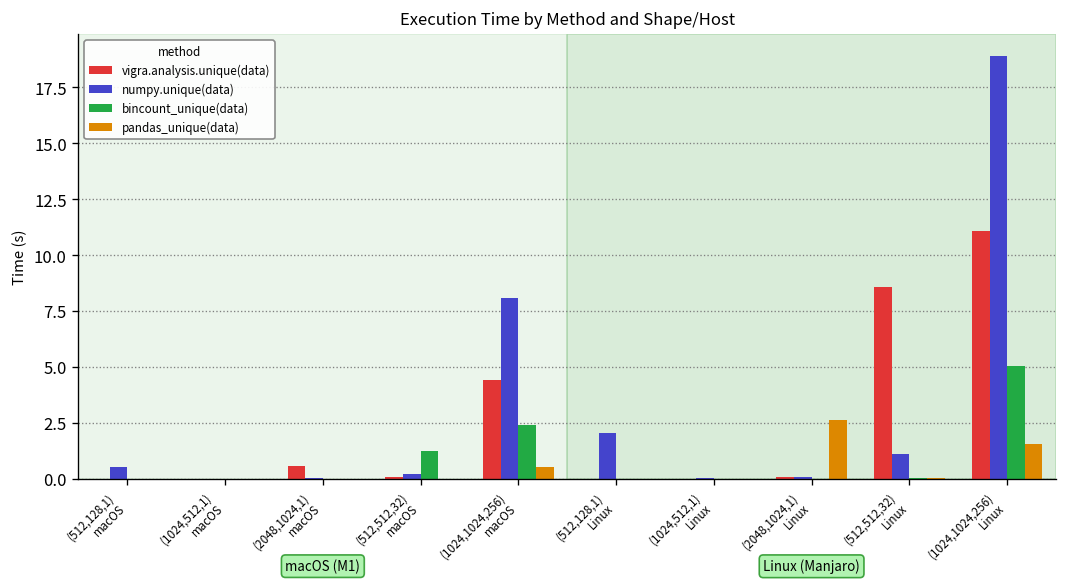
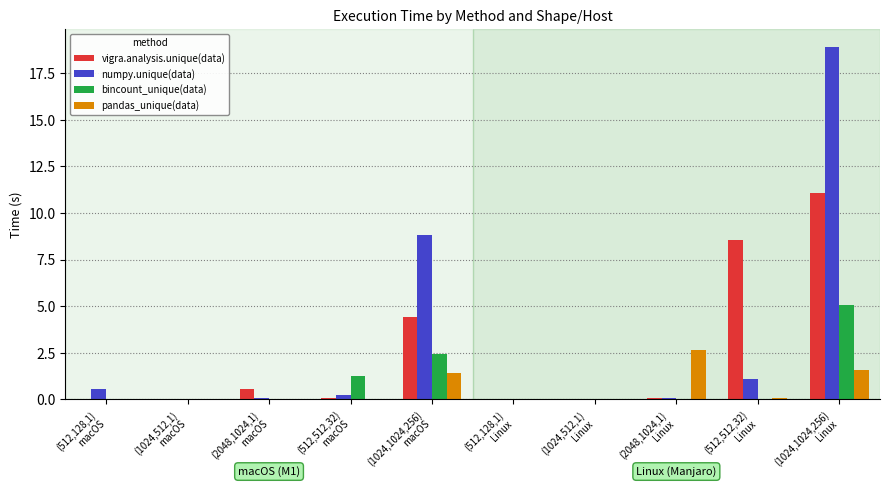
numpy.unique(data), (1024,1024,256) macOS: 8.1 -> 8.8
pandas_unique(data), (1024,1024,256) macOS: 0.5 -> 1.4
numpy.unique(data), (512,128,1) Linux: 2.0 -> 0.0
